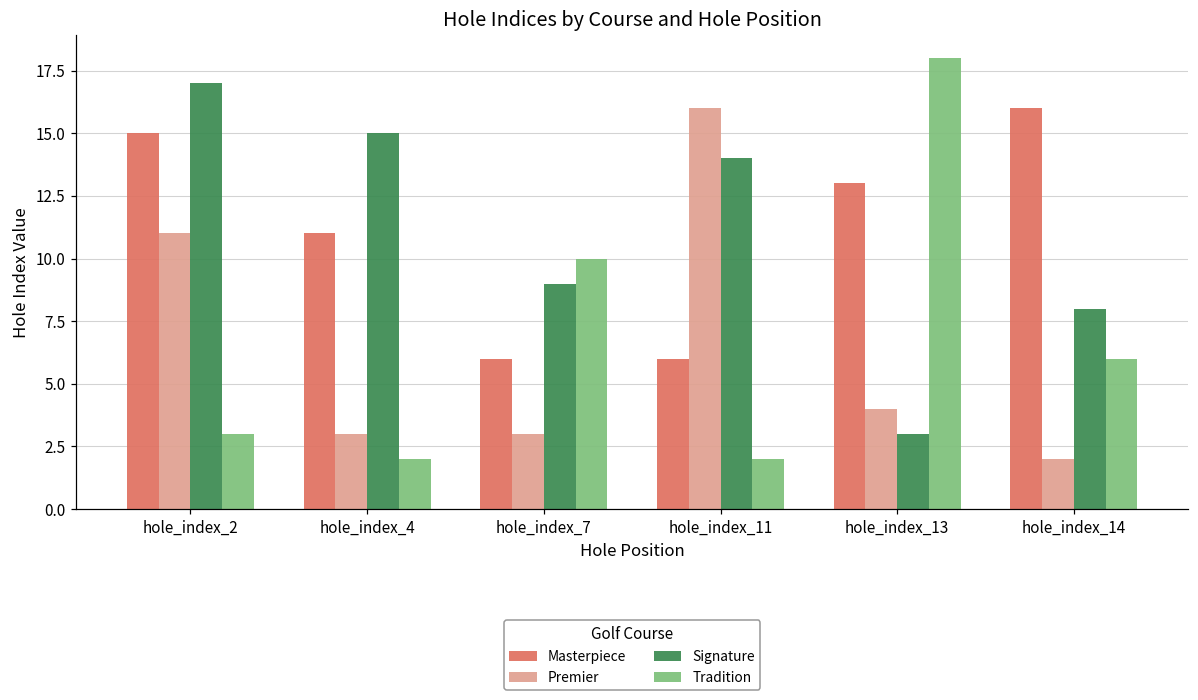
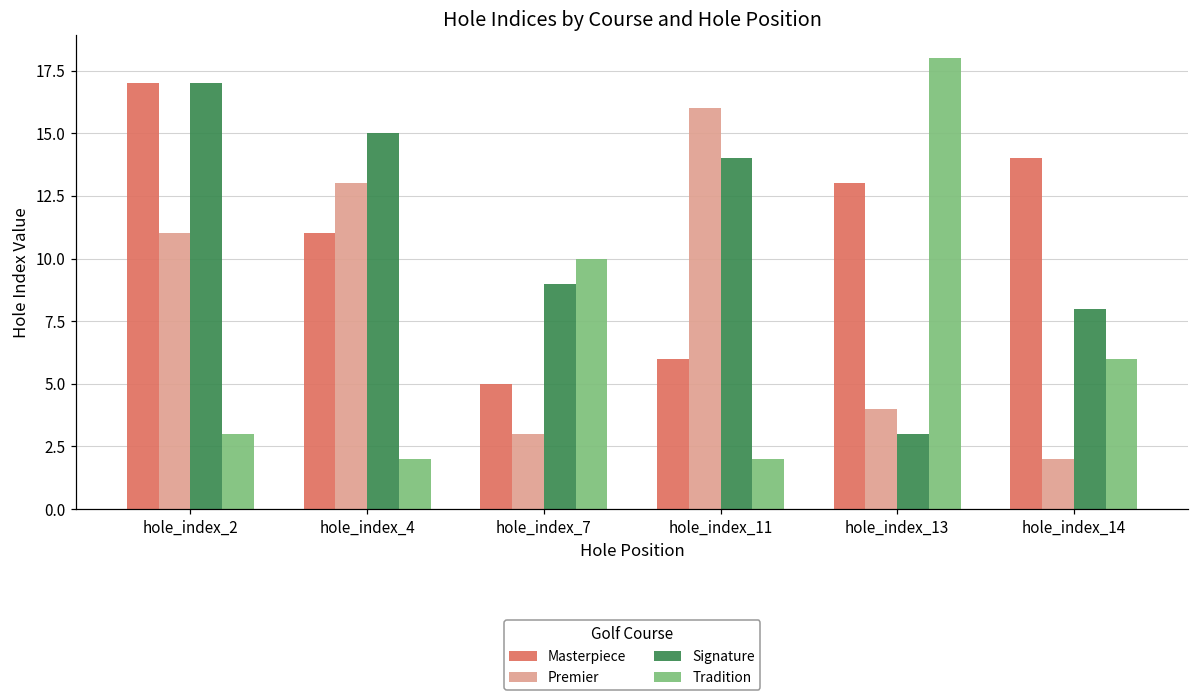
Masterpiece, hole_index_2: 15 -> 17
Premier, hole_index_4: 3 -> 13
Masterpiece, hole_index_7: 6 -> 5
Masterpiece, hole_index_14: 16 -> 14
